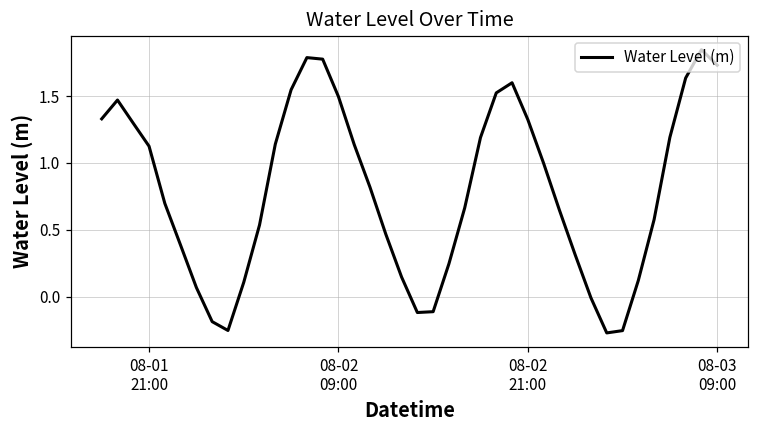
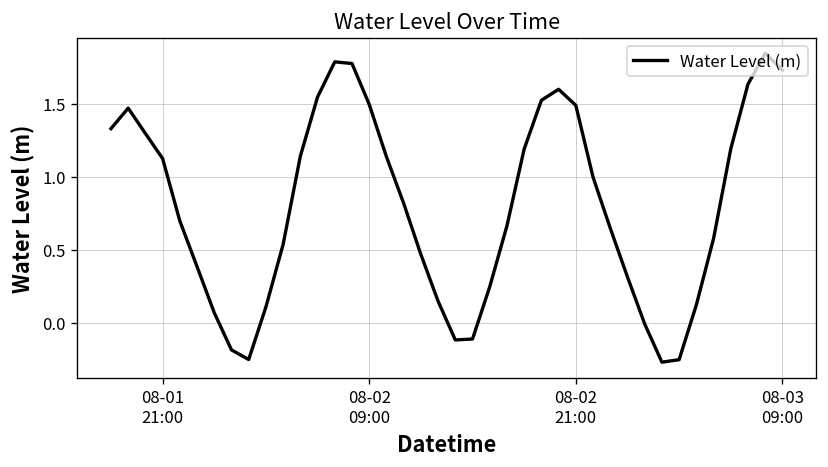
08-02 21:00: 1.32 -> 1.49
